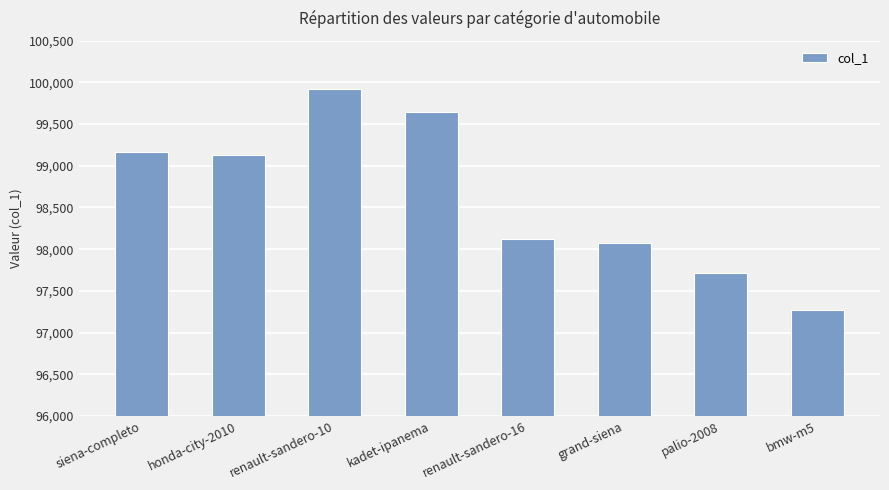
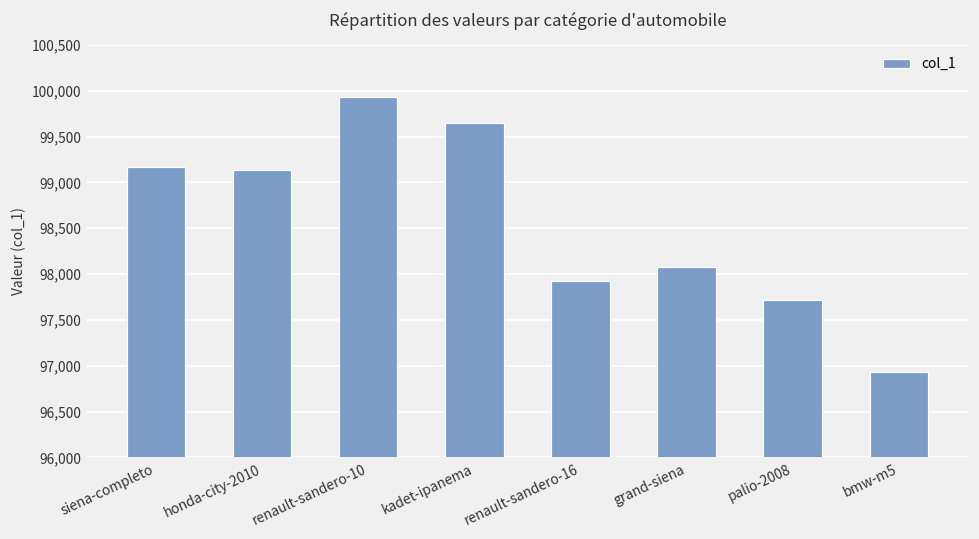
renault-sandero-16: 98,100 -> 97,900
bmw-m5: 97,300 -> 96,900
